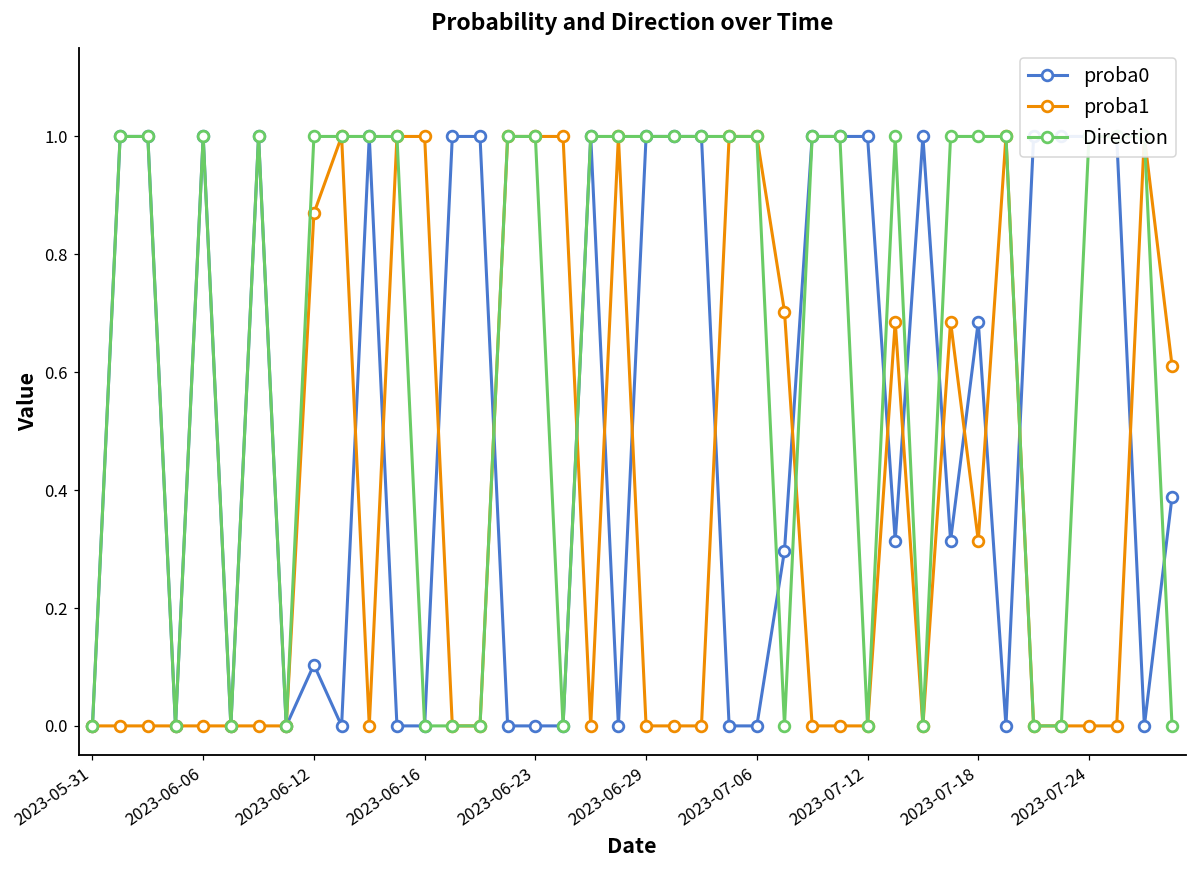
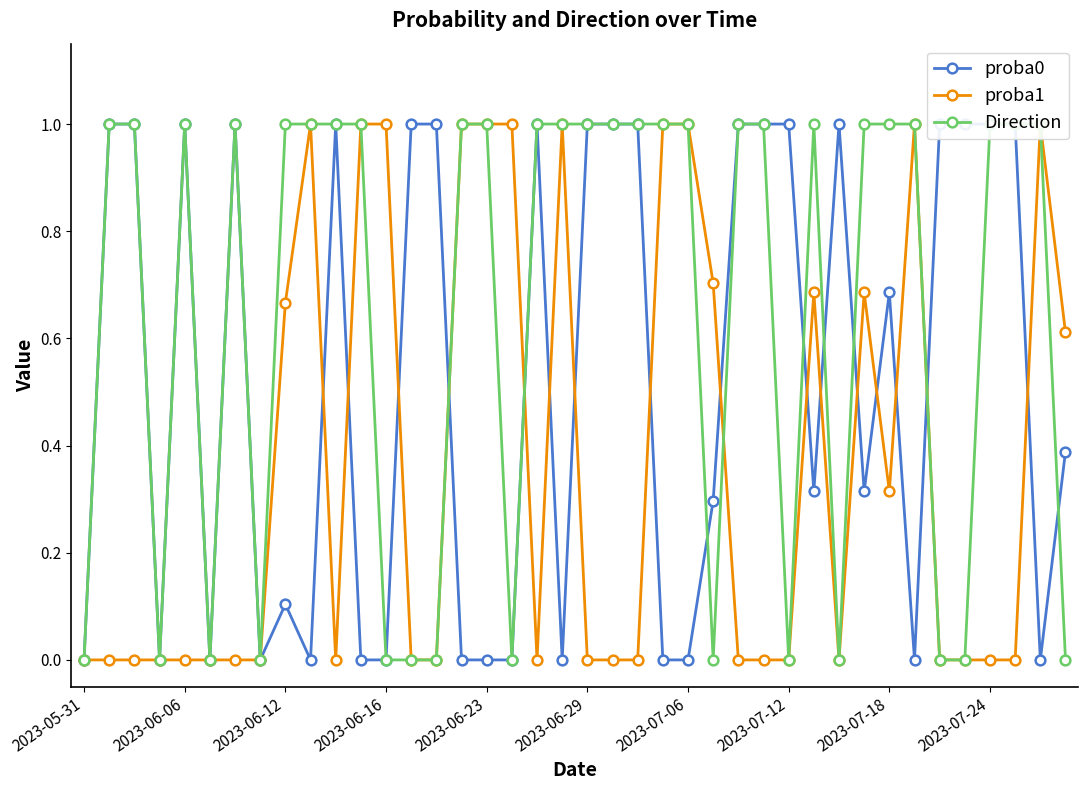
proba1, 2023-06-12: 0.87 -> 0.67
